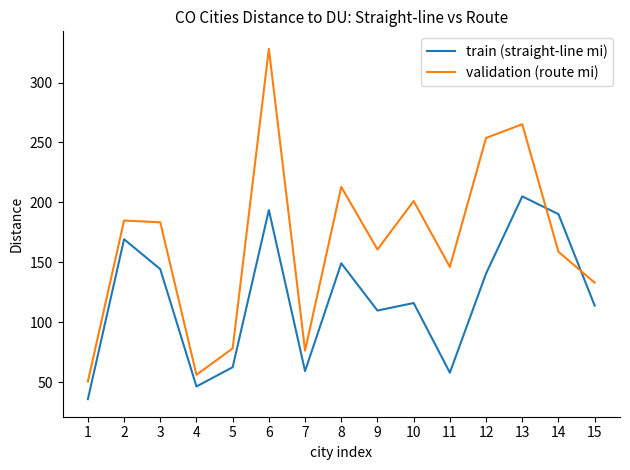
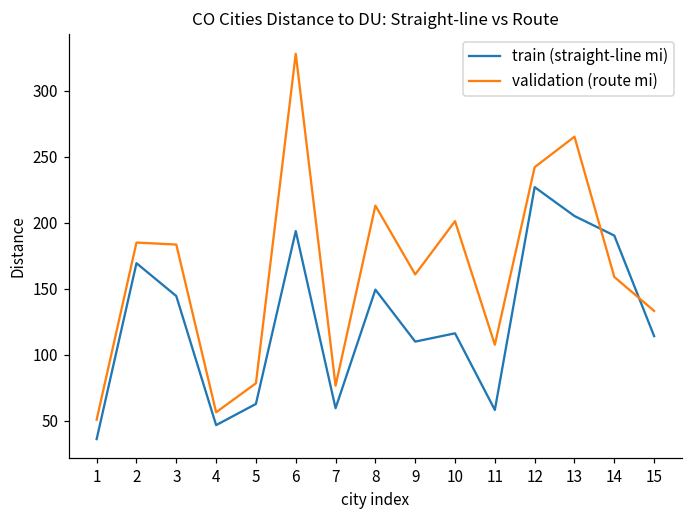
validation (route mi), 11: 146 -> 107
train (straight-line mi), 12: 141 -> 227
validation (route mi), 12: 254 -> 242
